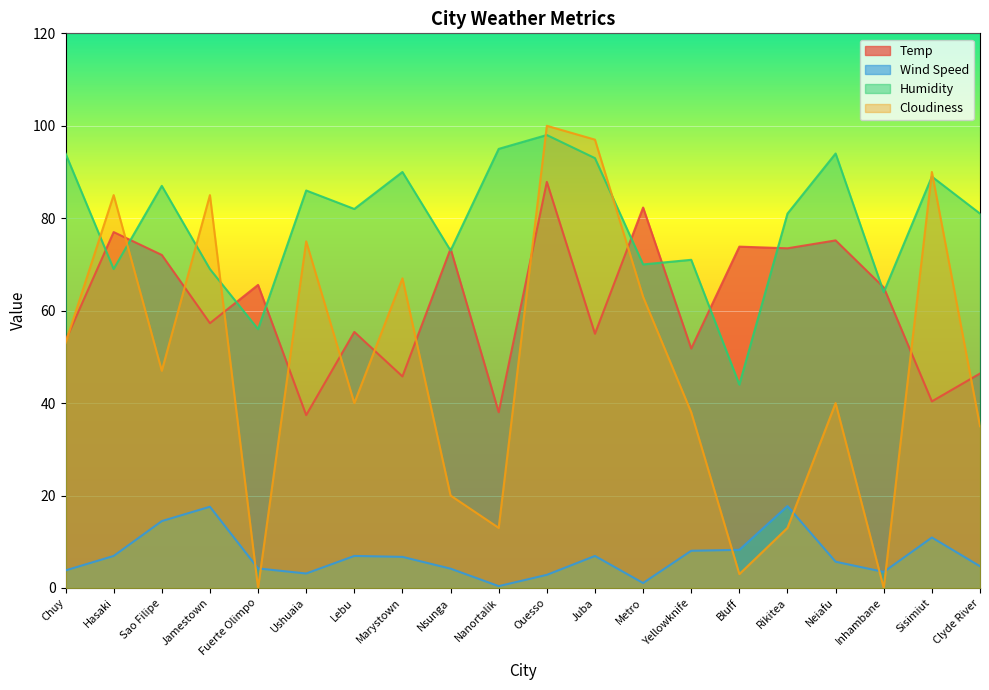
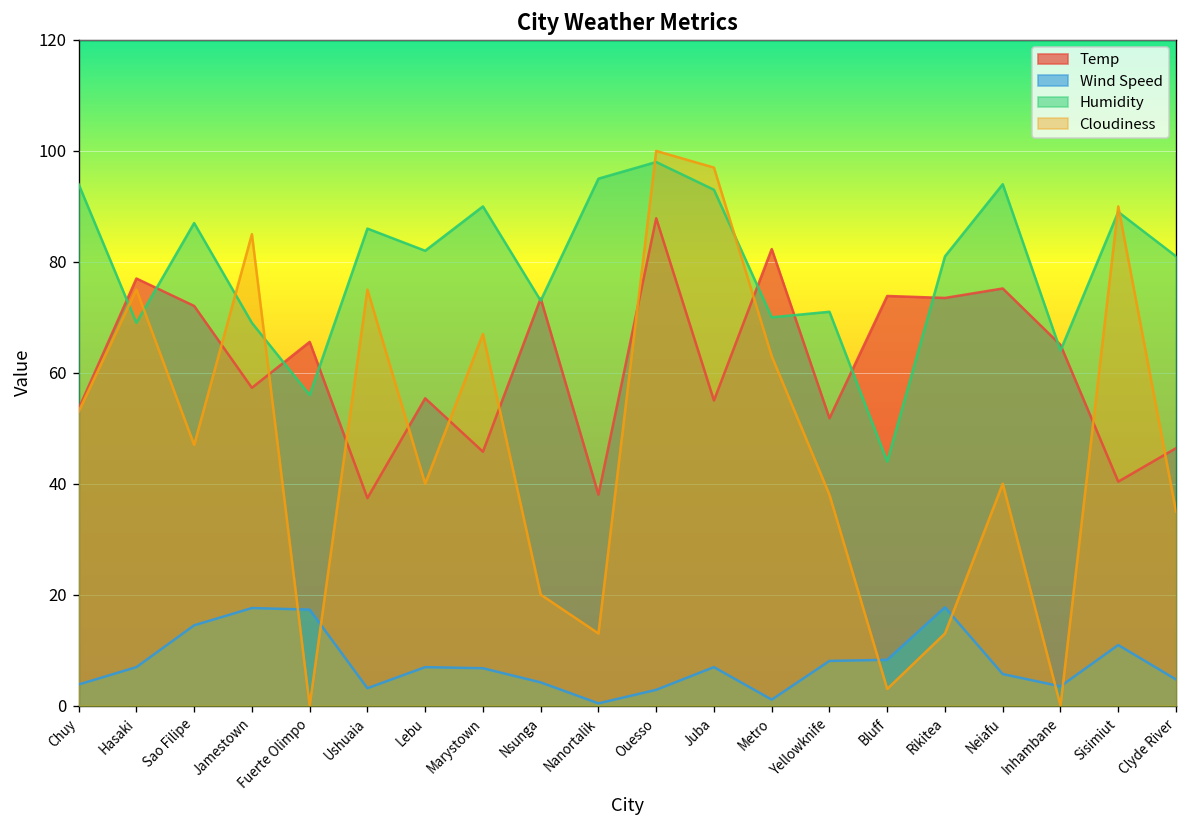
Cloudiness, Hasaki: 85 -> 75
Wind Speed, Fuerte Olimpo: 4 -> 17
